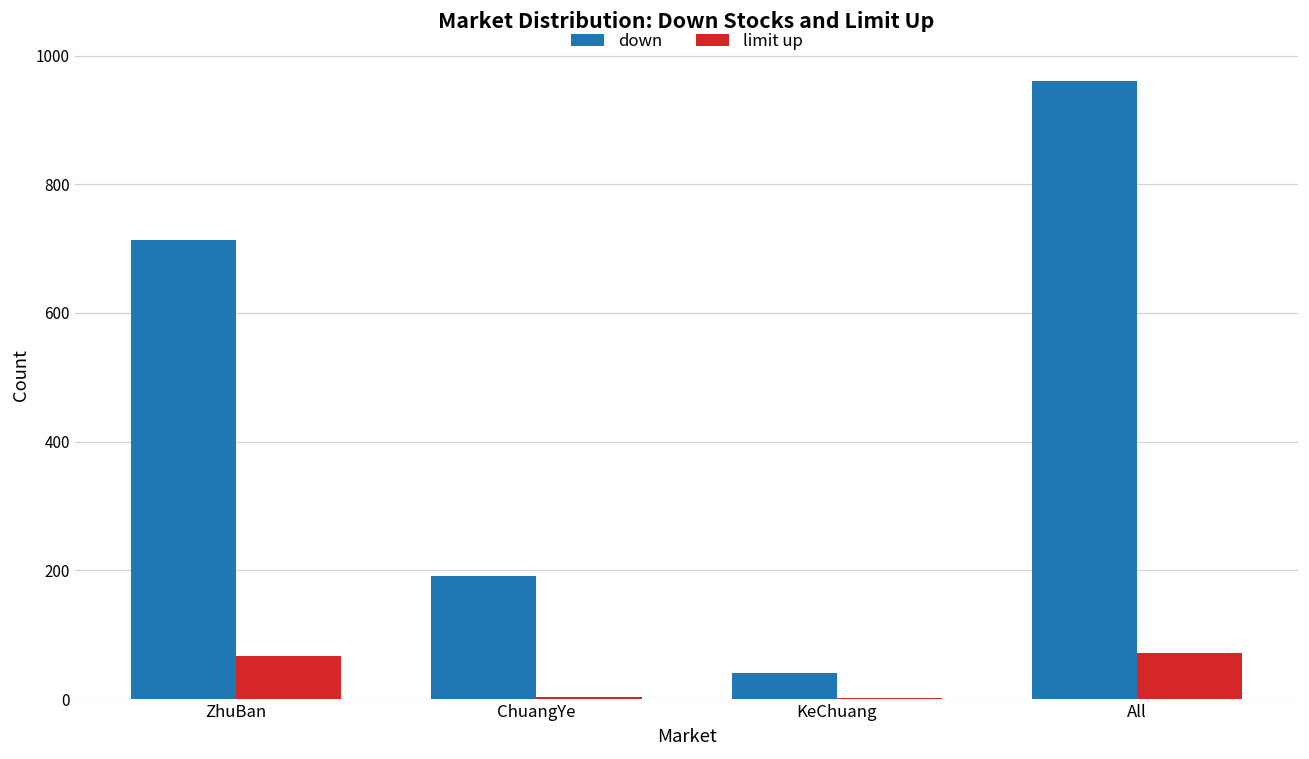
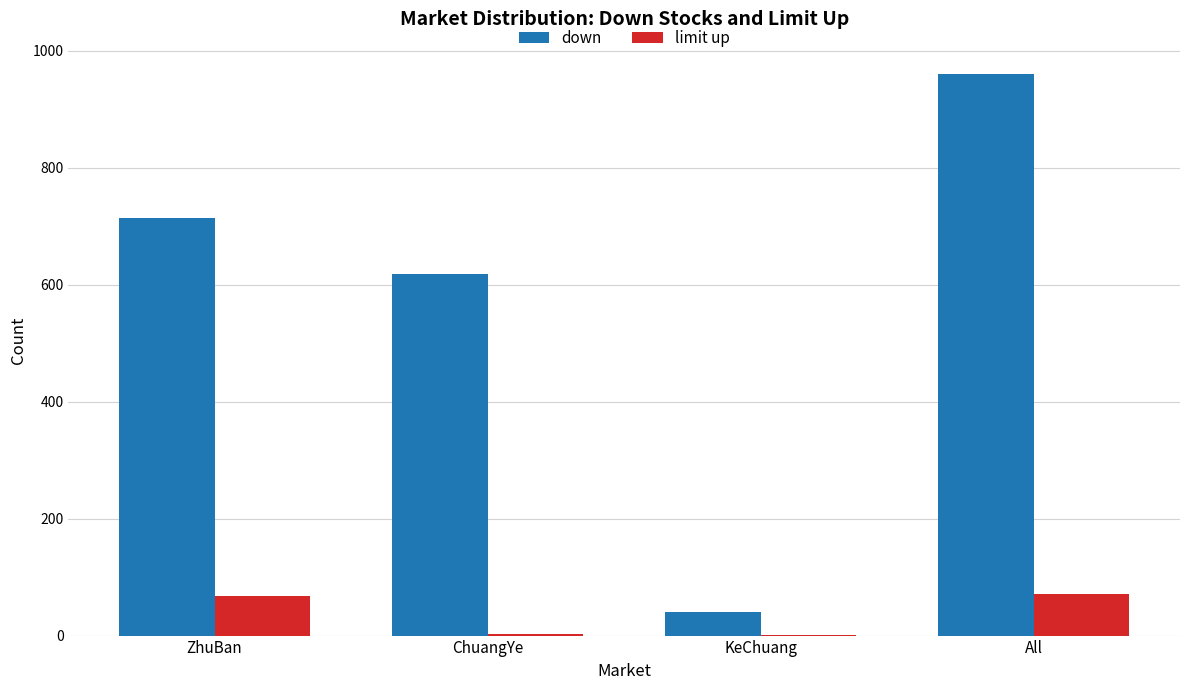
down, ChuangYe: 190 -> 620
